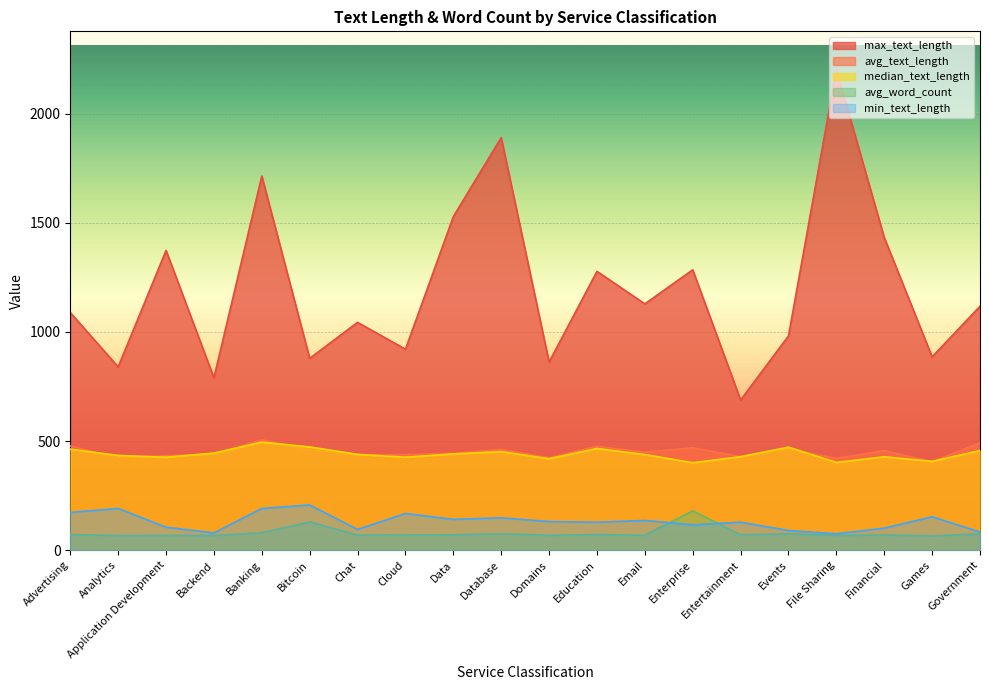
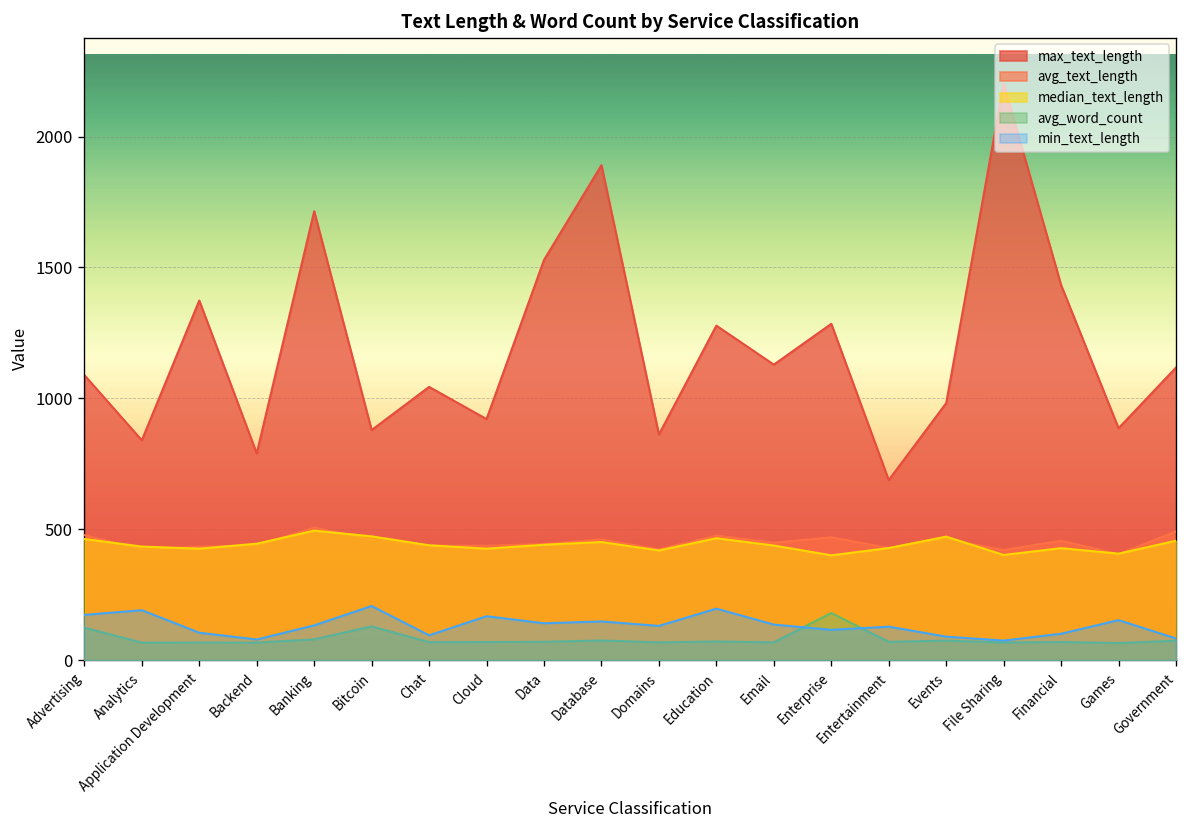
avg_word_count, Advertising: 70 -> 120
min_text_length, Banking: 190 -> 130
min_text_length, Education: 130 -> 200
